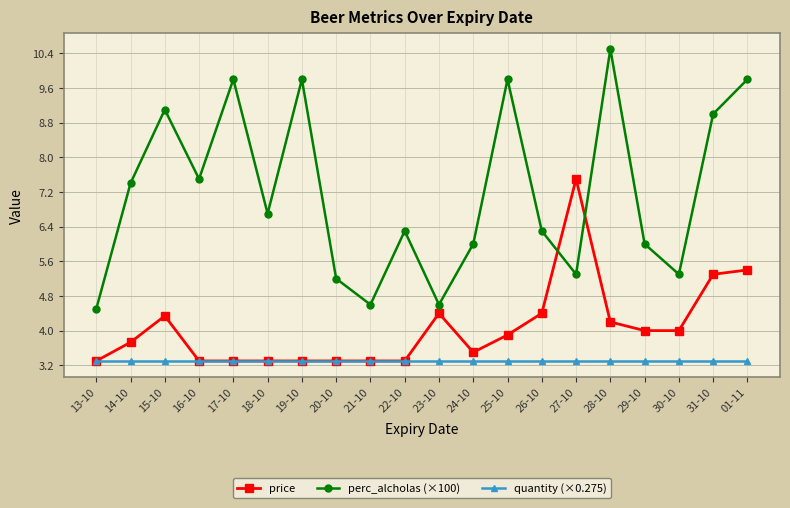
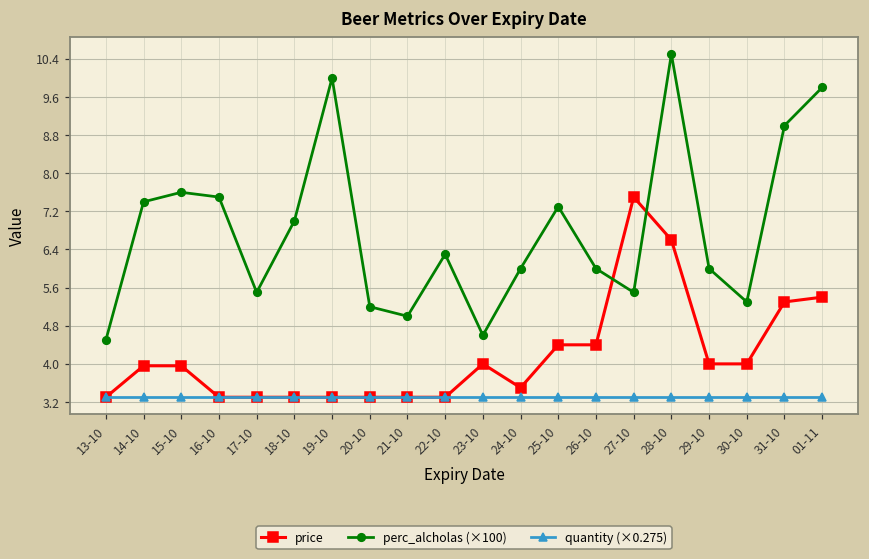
price, 14-10: 3.7 -> 4.0
price, 15-10: 4.3 -> 4.0
perc_alcholas (×100), 15-10: 9.1 -> 7.6
perc_alcholas (×100), 17-10: 9.8 -> 5.5
perc_alcholas (×100), 18-10: 6.7 -> 7.0
perc_alcholas (×100), 19-10: 9.8 -> 10.0
perc_alcholas (×100), 21-10: 4.6 -> 5.0
price, 23-10: 4.4 -> 4.0
price, 25-10: 3.9 -> 4.4
perc_alcholas (×100), 25-10: 9.8 -> 7.3
perc_alcholas (×100), 26-10: 6.3 -> 6.0
perc_alcholas (×100), 27-10: 5.3 -> 5.5
price, 28-10: 4.2 -> 6.6
